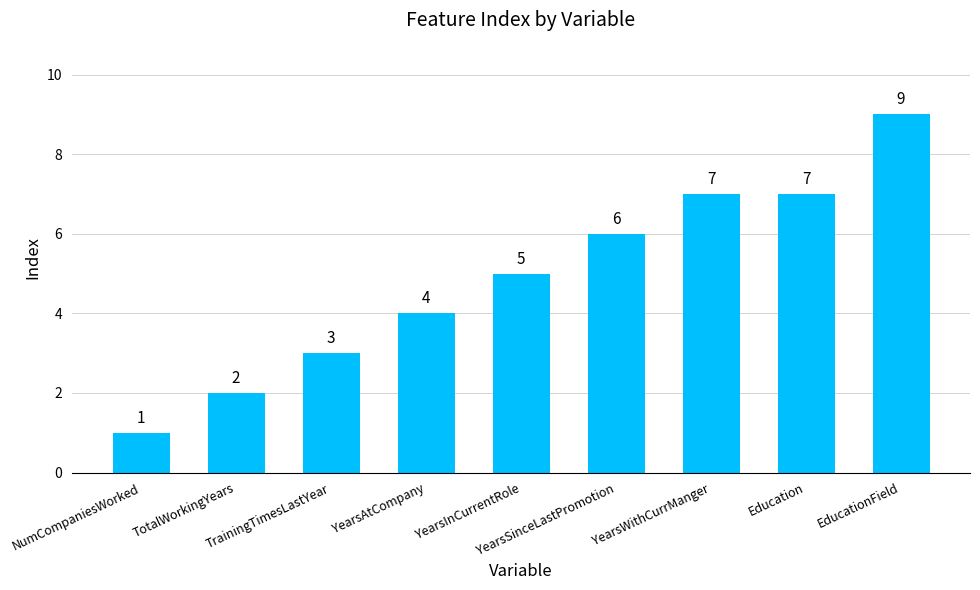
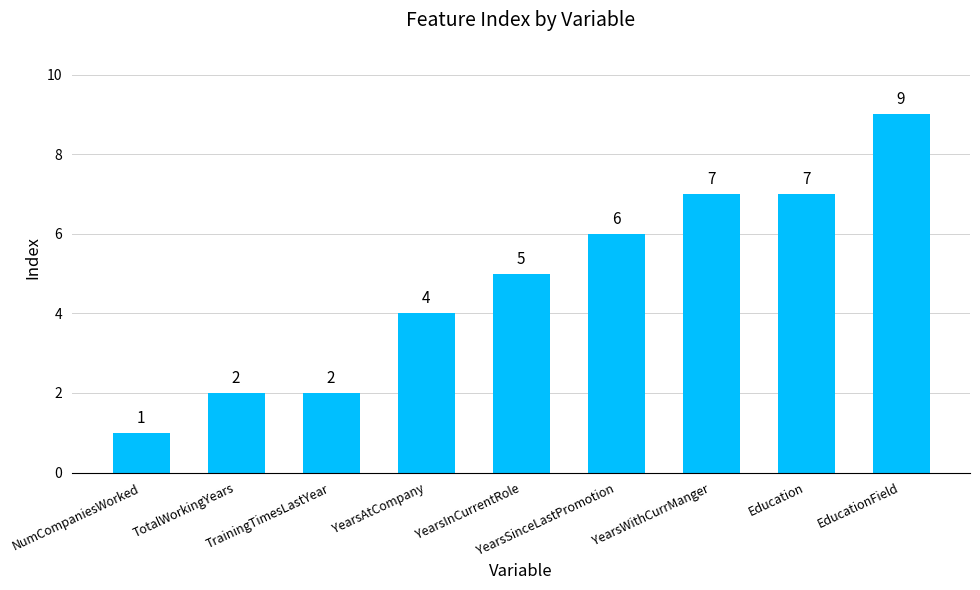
TrainingTimesLastYear: 3 -> 2
